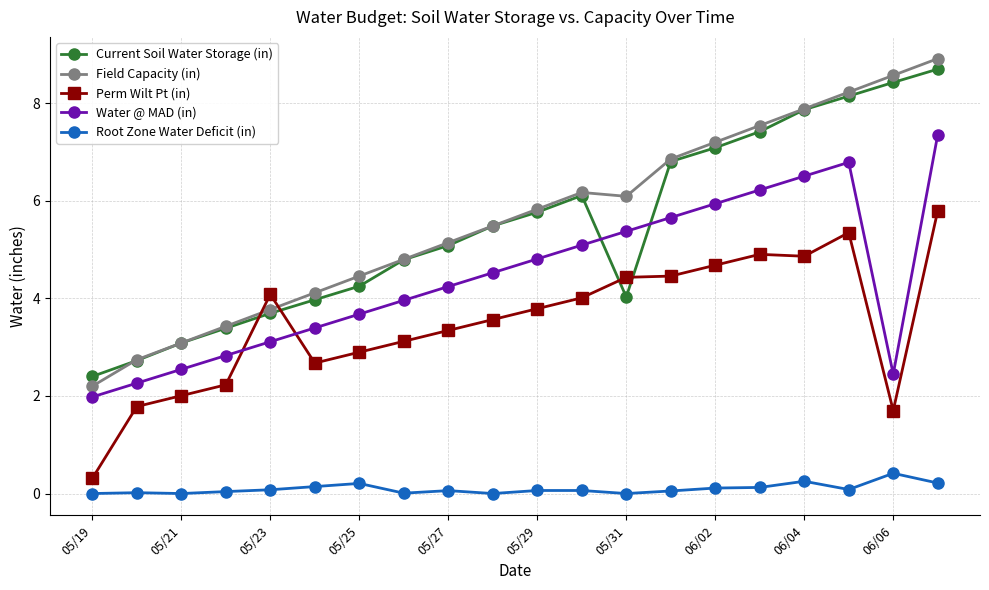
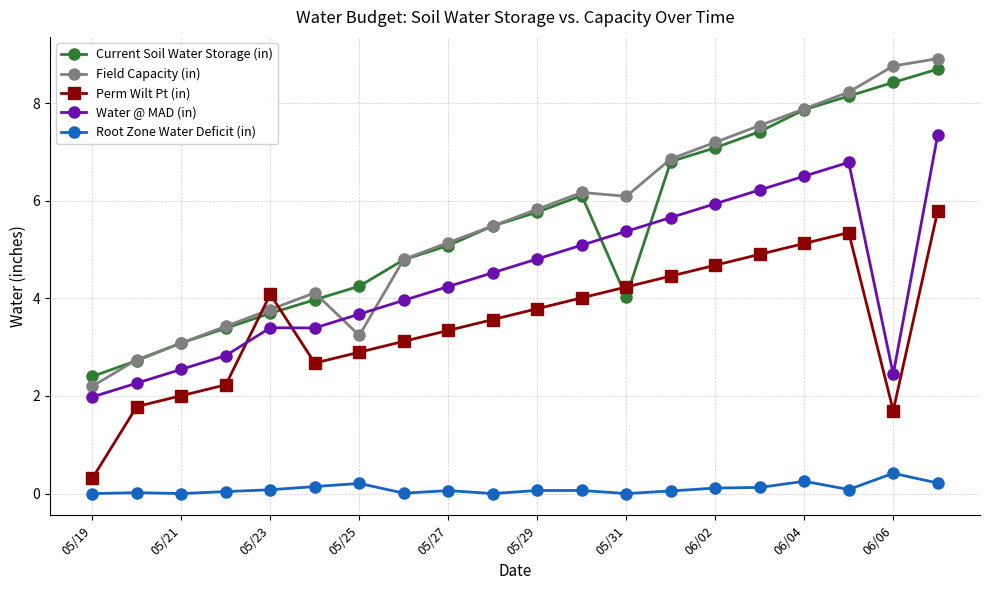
Water @ MAD (in), 05/23: 3.1 -> 3.4
Field Capacity (in), 05/25: 4.5 -> 3.2
Perm Wilt Pt (in), 05/31: 4.4 -> 4.2
Perm Wilt Pt (in), 06/04: 4.9 -> 5.1
Field Capacity (in), 06/06: 8.6 -> 8.8
